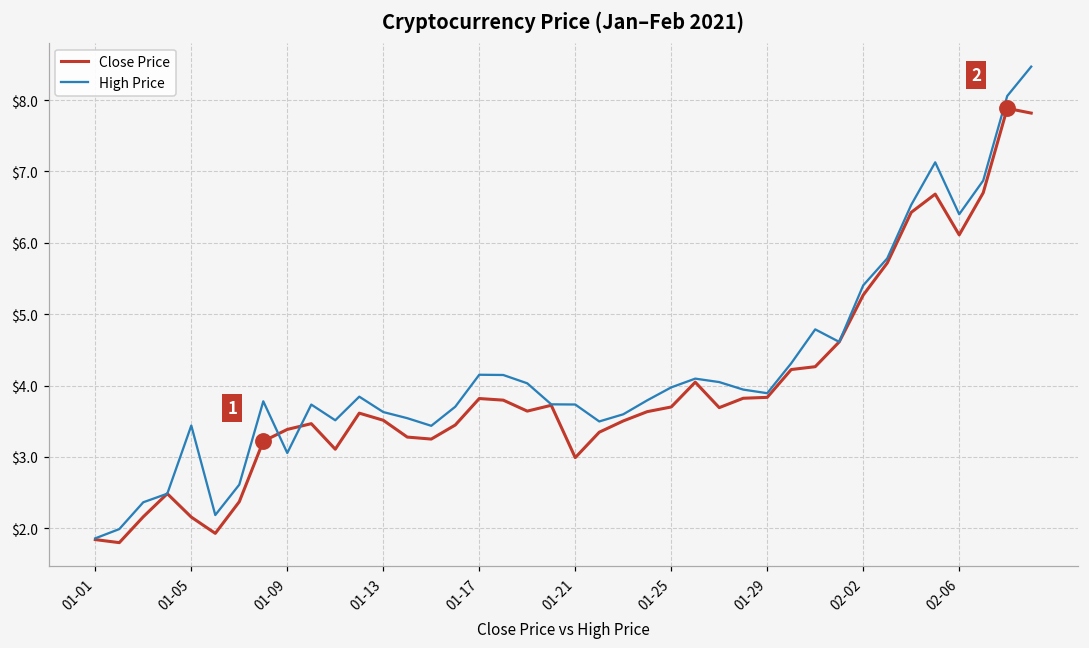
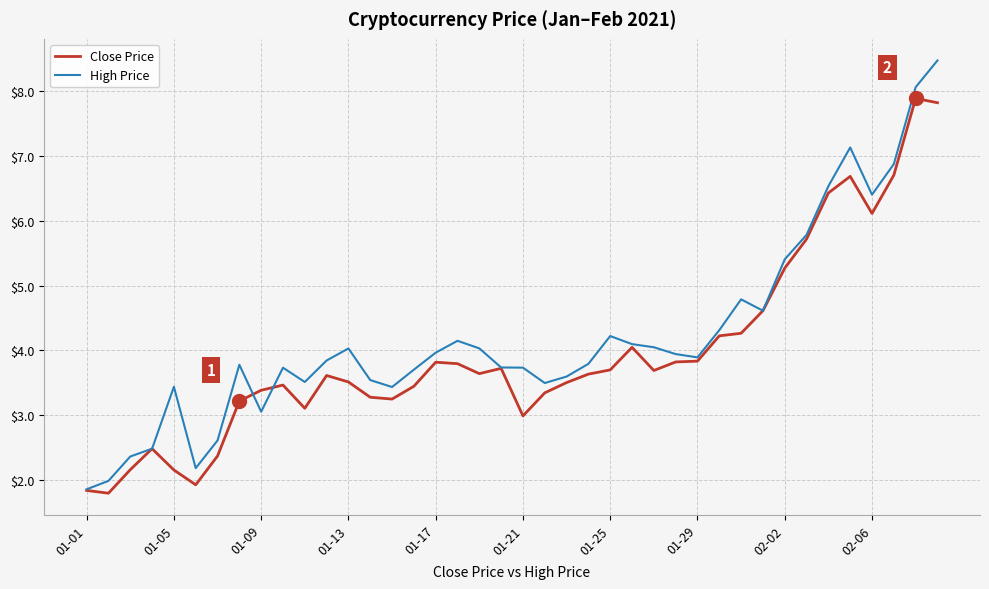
High Price, 01-13: $3.6 -> $4.0
High Price, 01-17: $4.2 -> $4.0
High Price, 01-25: $4.0 -> $4.2
